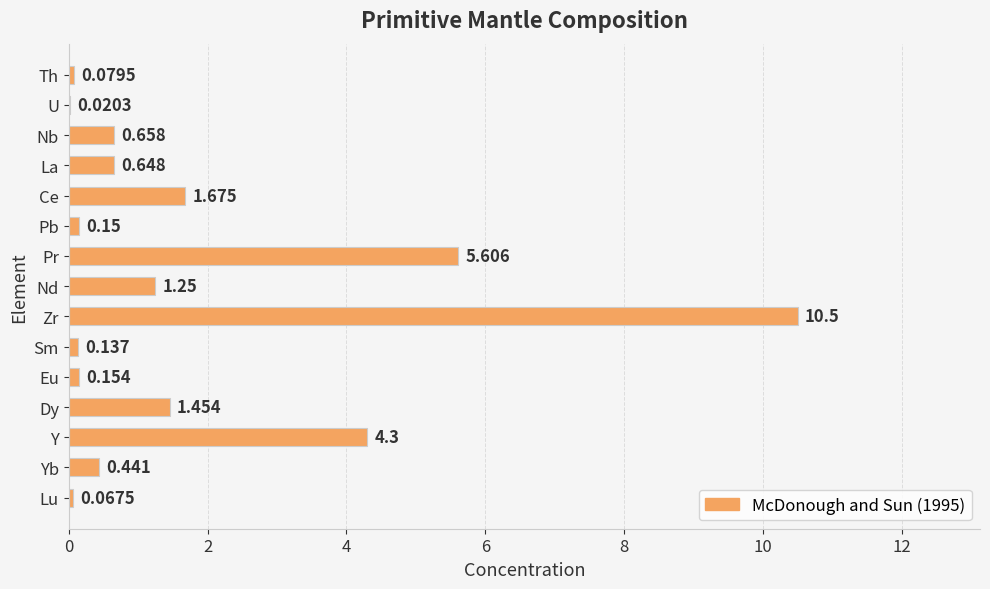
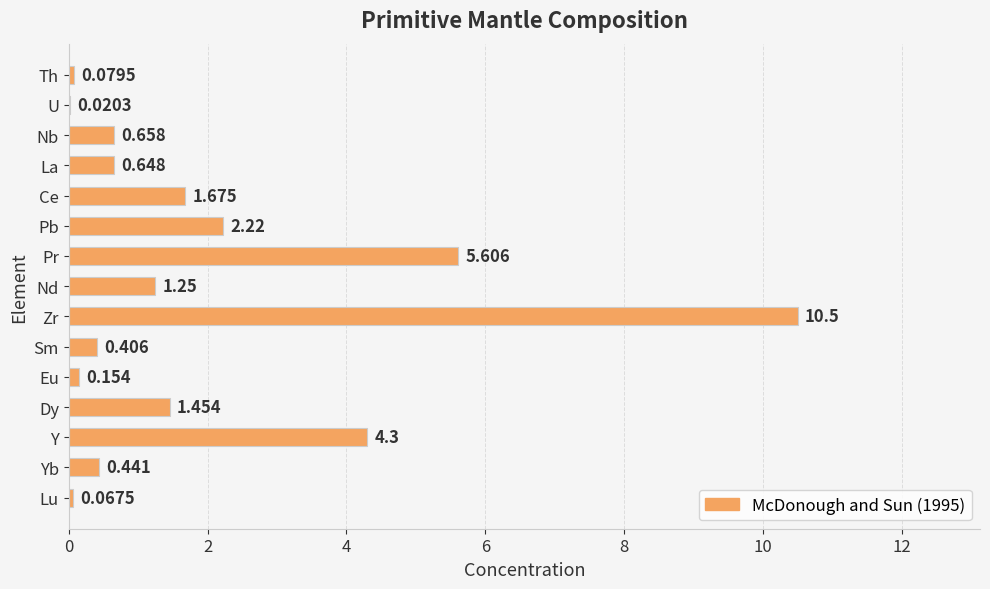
Pb: 0.15 -> 2.22
Sm: 0.137 -> 0.406
